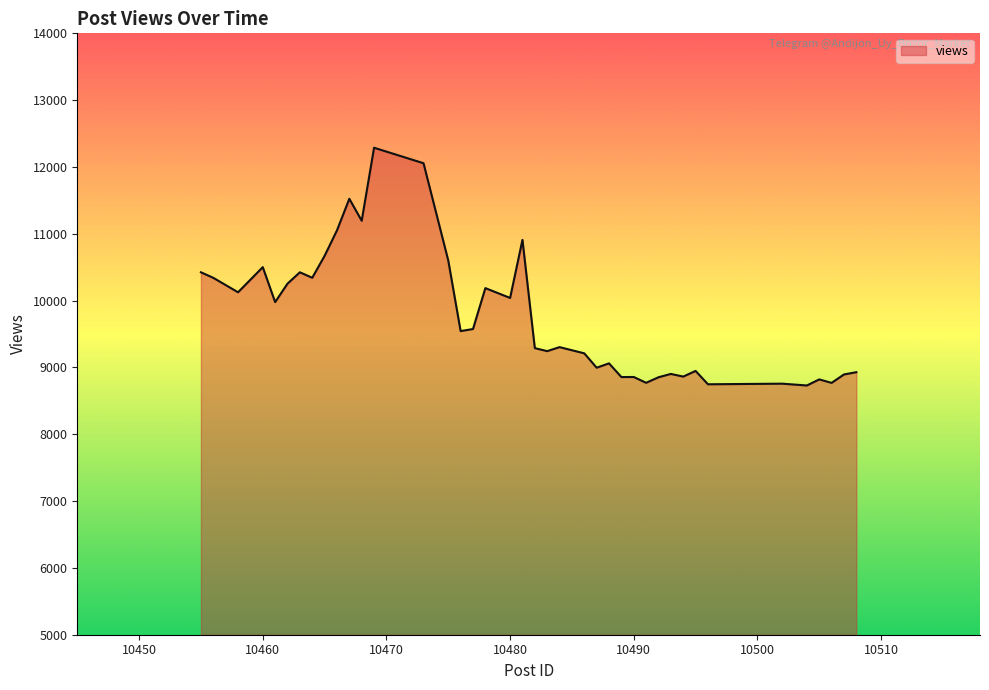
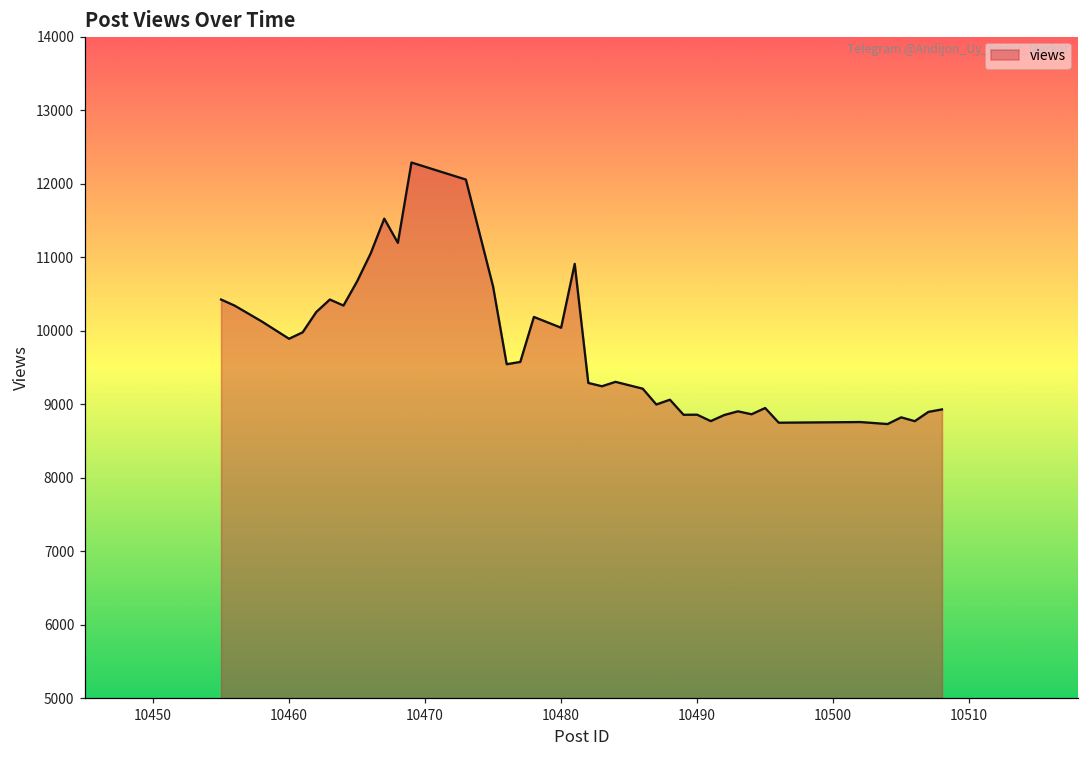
10460: 10500 -> 9900
